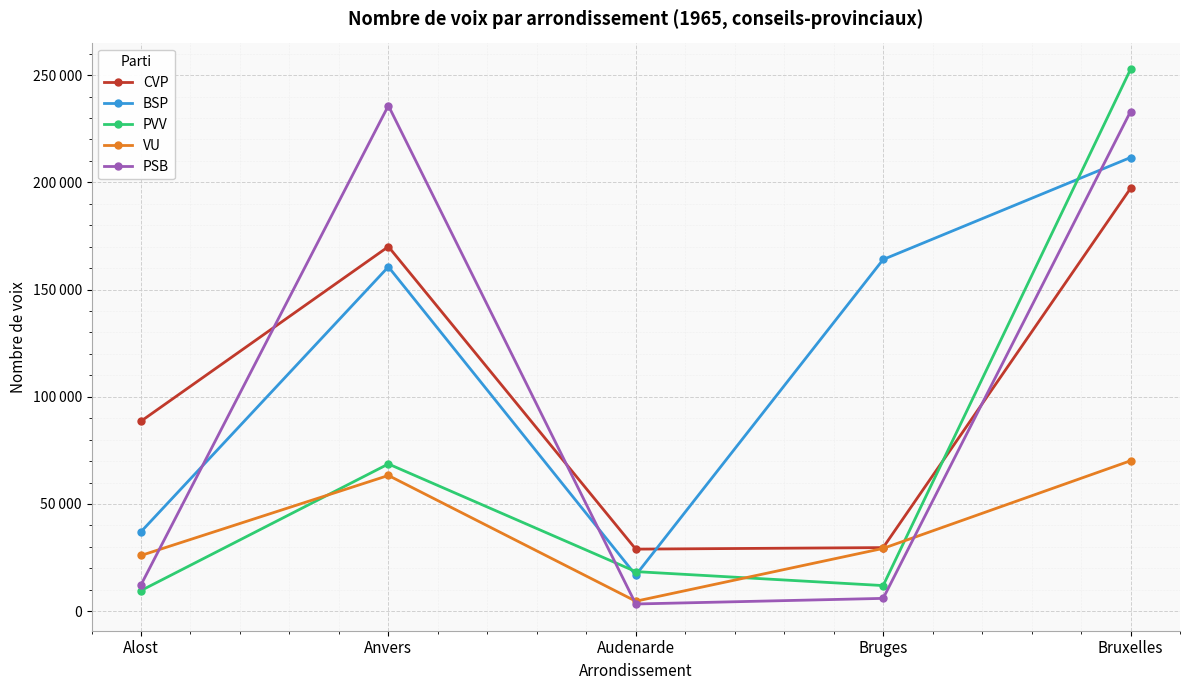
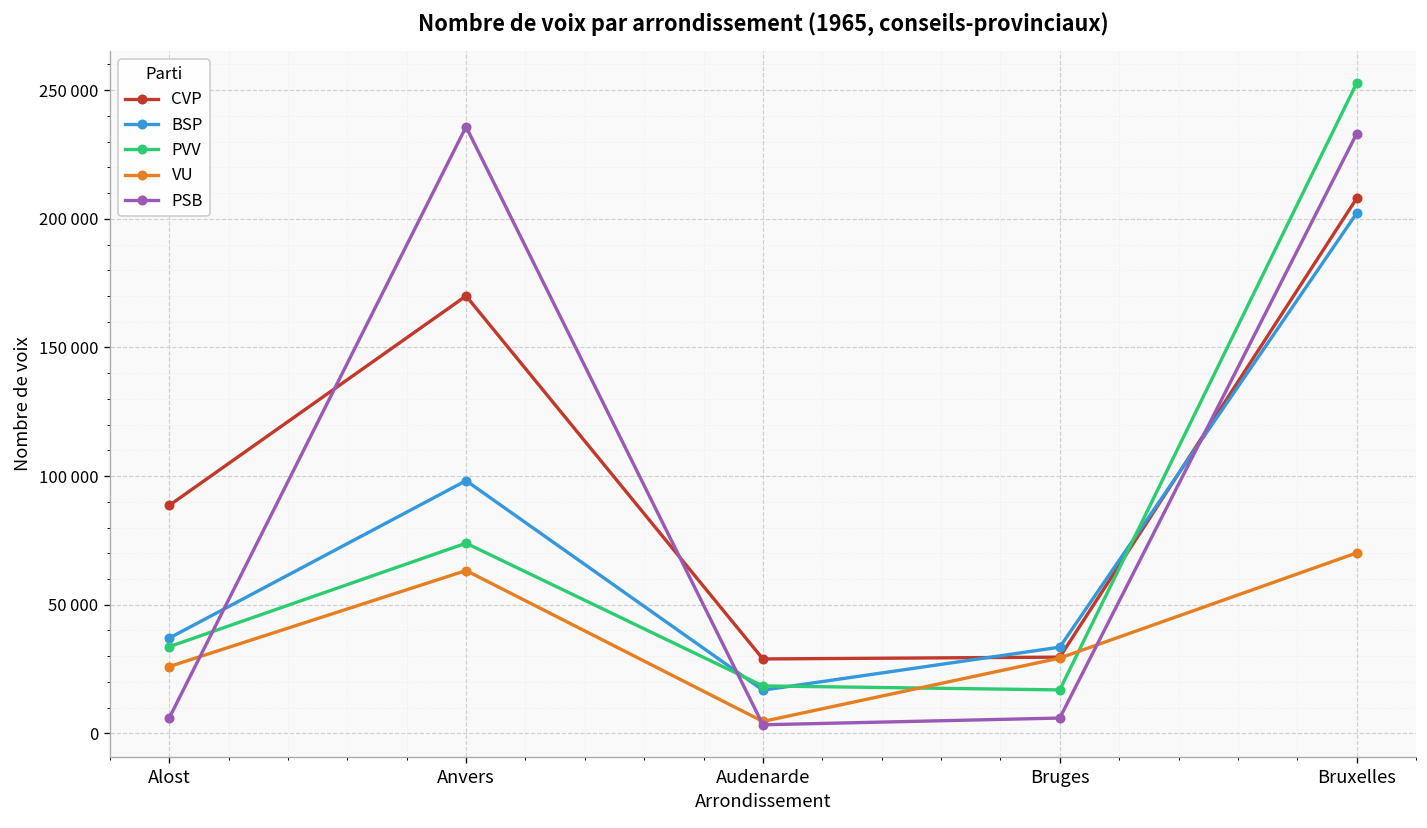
PVV, Alost: 10000 -> 34000
PSB, Alost: 12000 -> 6000
BSP, Anvers: 161000 -> 98000
PVV, Anvers: 69000 -> 74000
BSP, Bruges: 164000 -> 34000
PVV, Bruges: 12000 -> 17000
CVP, Bruxelles: 197000 -> 208000
BSP, Bruxelles: 212000 -> 202000
